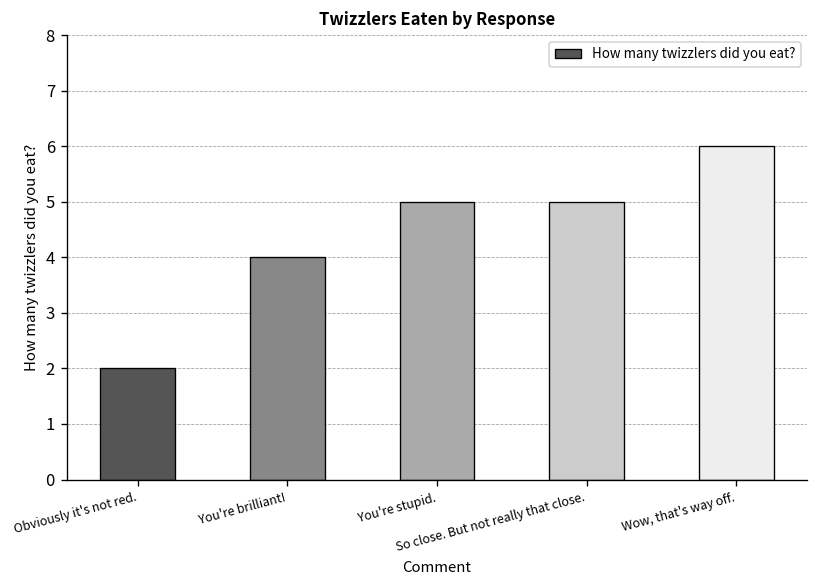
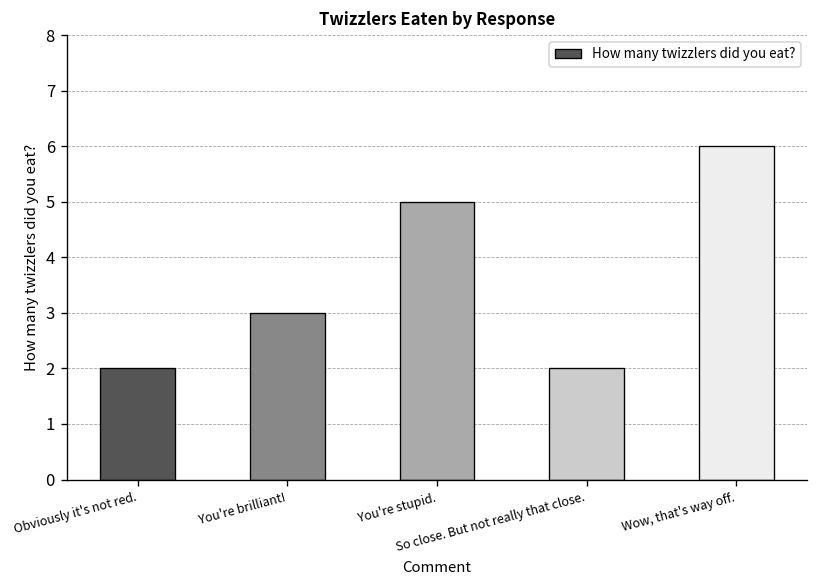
You're brilliant!: 4 -> 3
So close. But not really that close.: 5 -> 2
